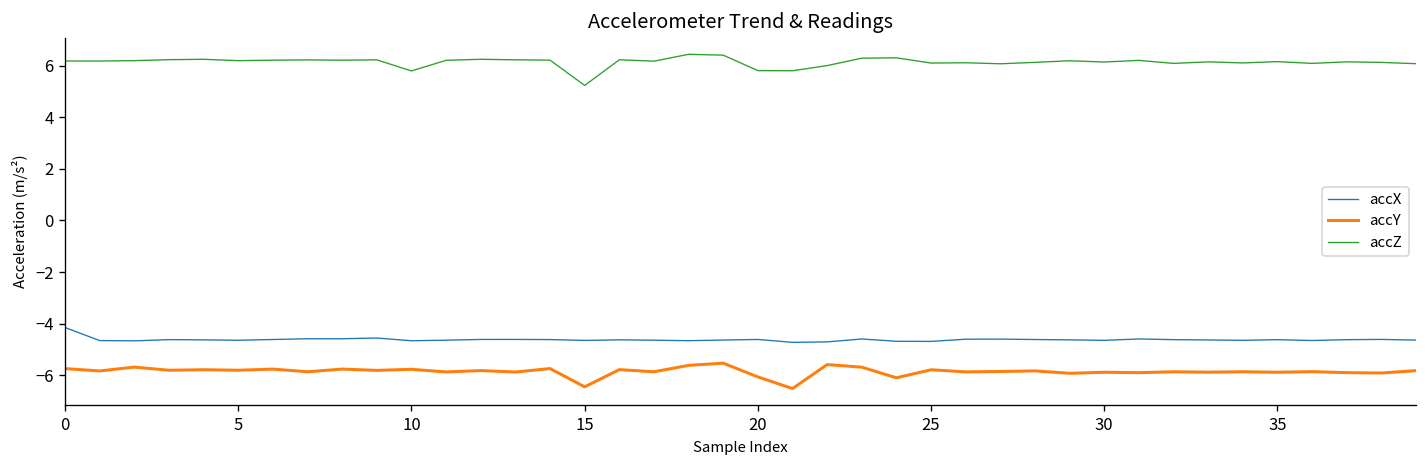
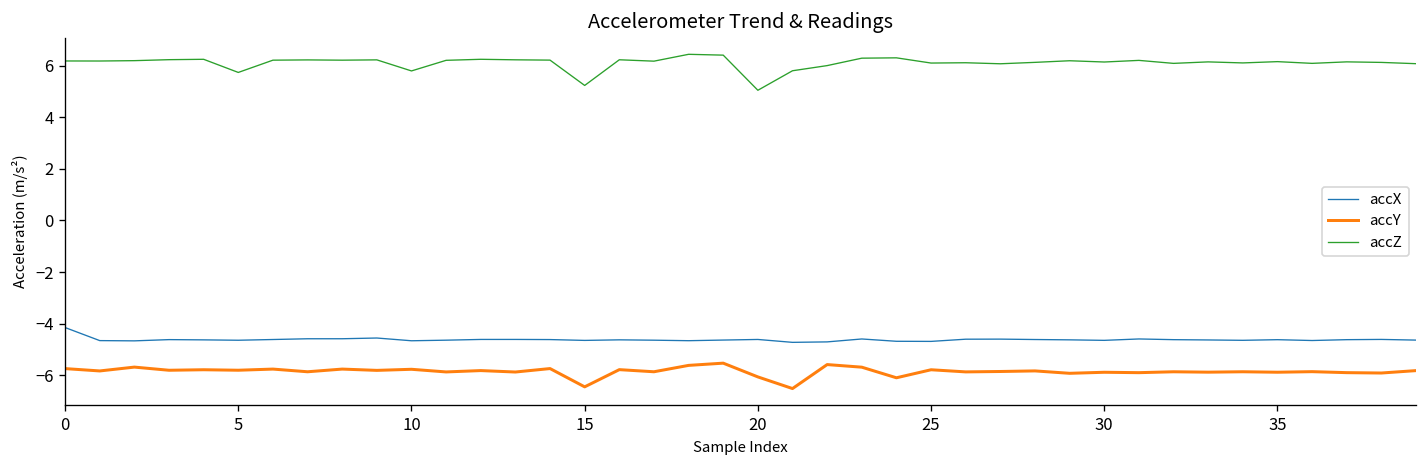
accZ, 5: 6.2 -> 5.7
accZ, 20: 5.8 -> 5.0
